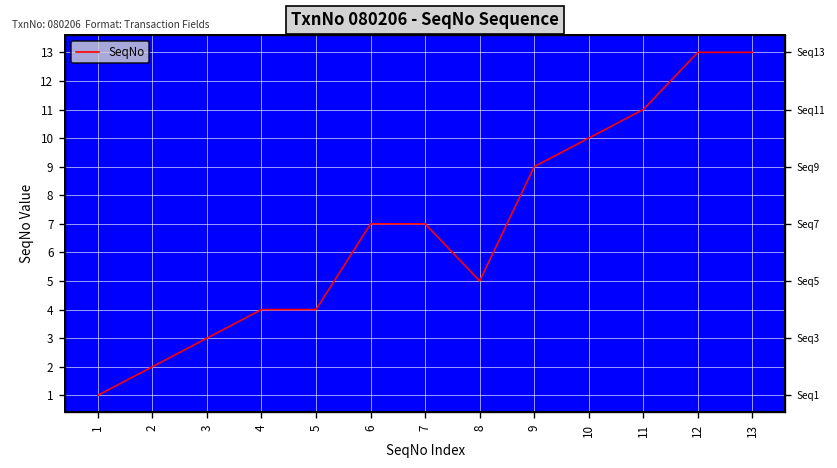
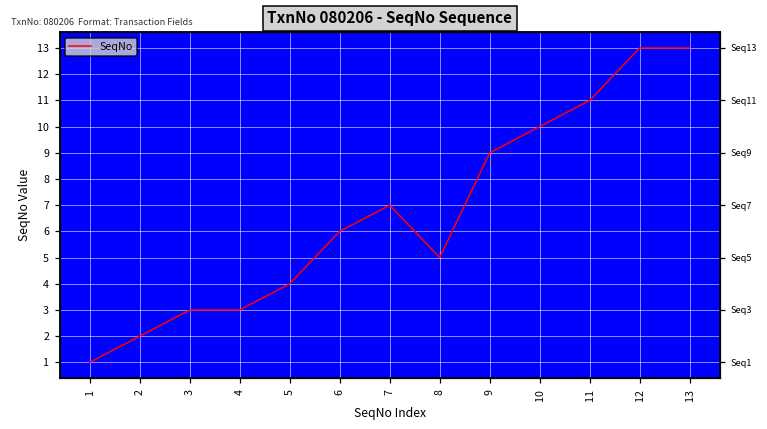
4: 4 -> 3
6: 7 -> 6
